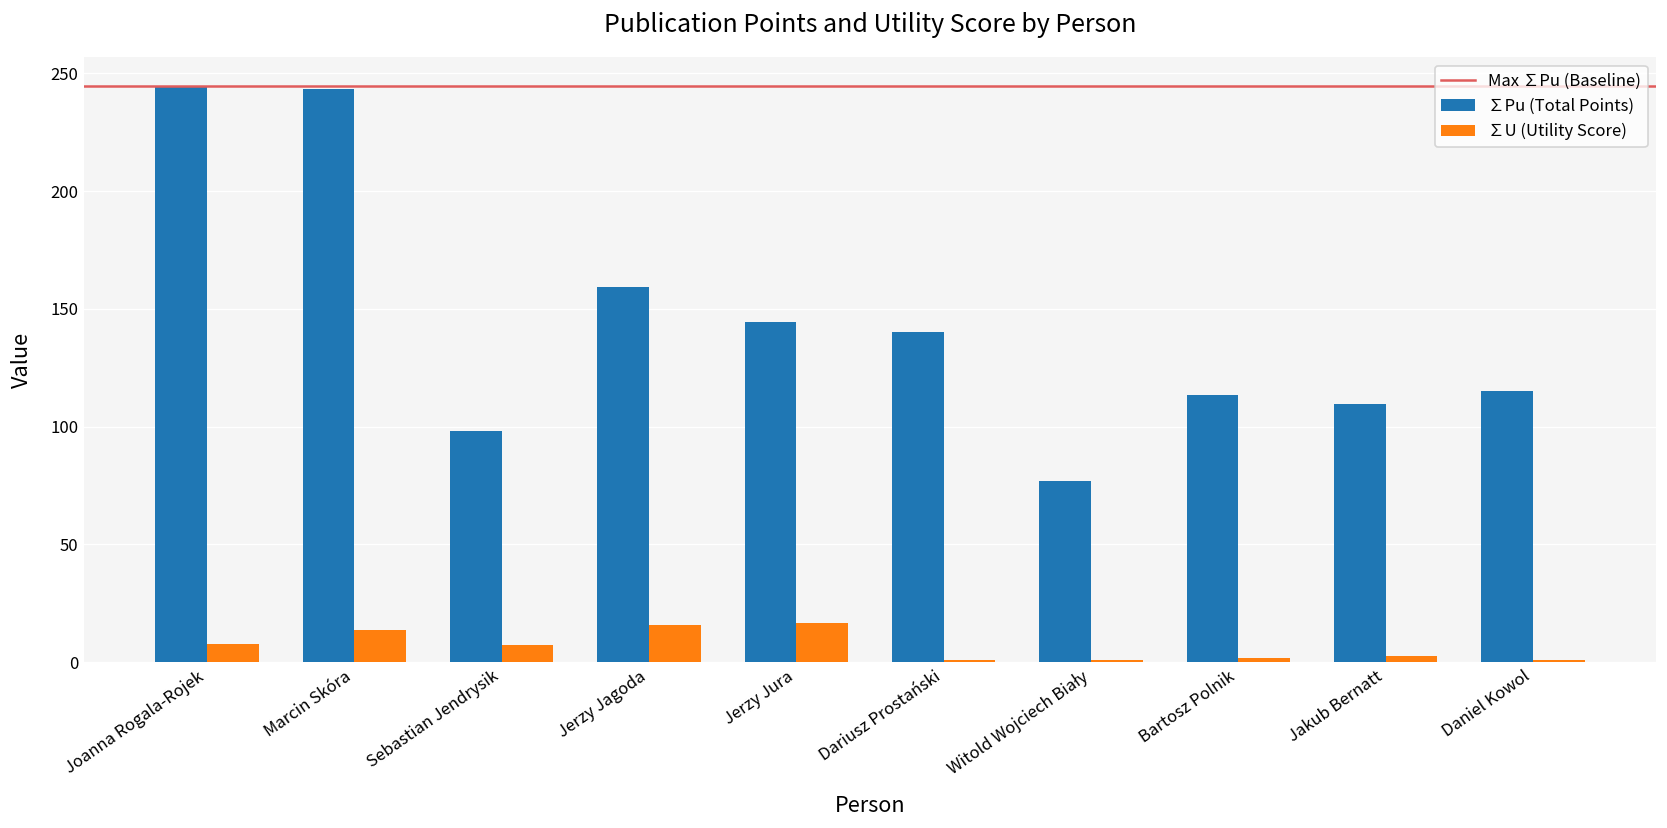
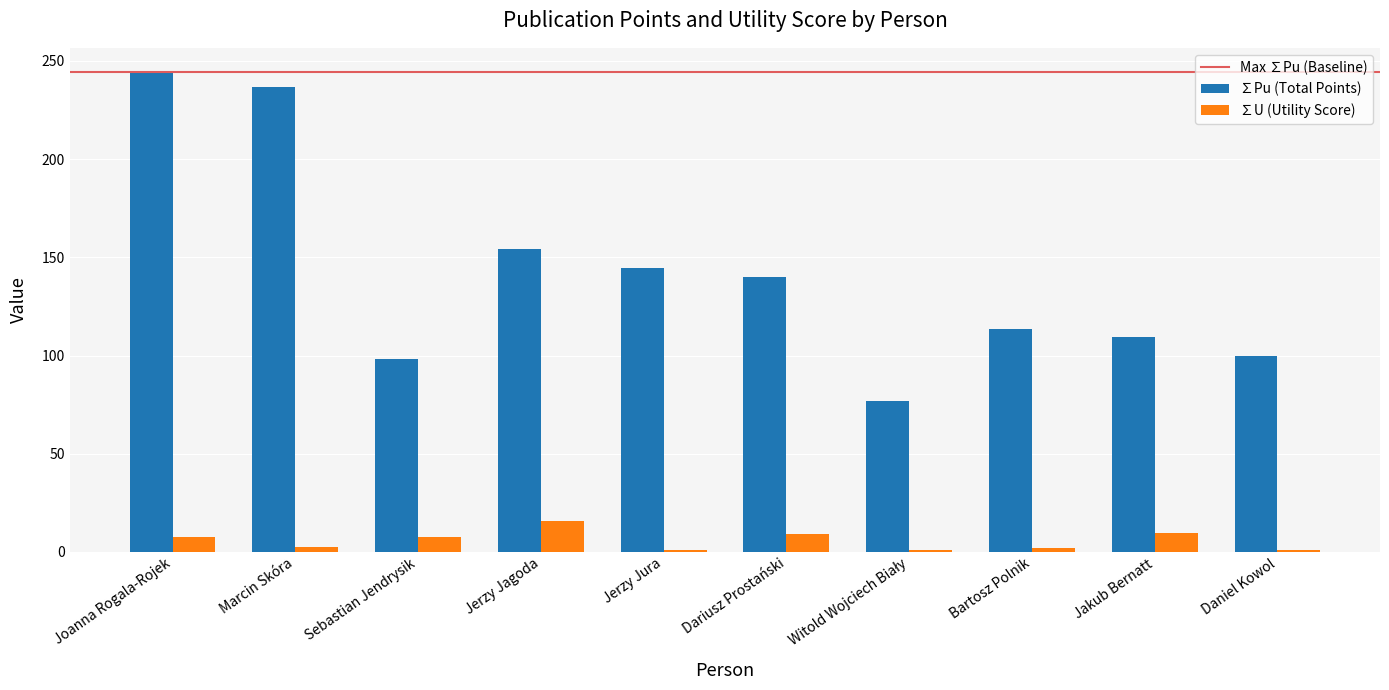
∑Pu (Total Points), Marcin Skóra: 243 -> 237
∑U (Utility Score), Marcin Skóra: 14 -> 2
∑Pu (Total Points), Jerzy Jagoda: 159 -> 154
∑U (Utility Score), Jerzy Jura: 17 -> 1
∑U (Utility Score), Dariusz Prostański: 1 -> 9
∑U (Utility Score), Jakub Bernatt: 3 -> 10
∑Pu (Total Points), Daniel Kowol: 115 -> 100
